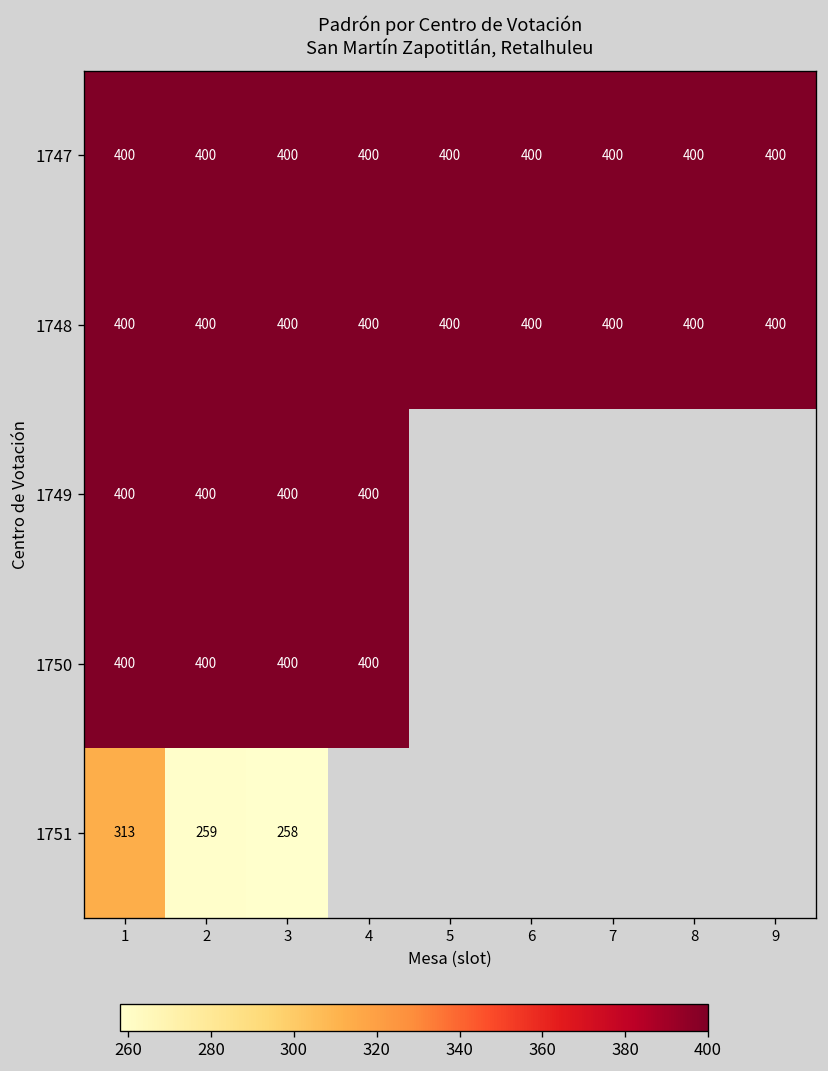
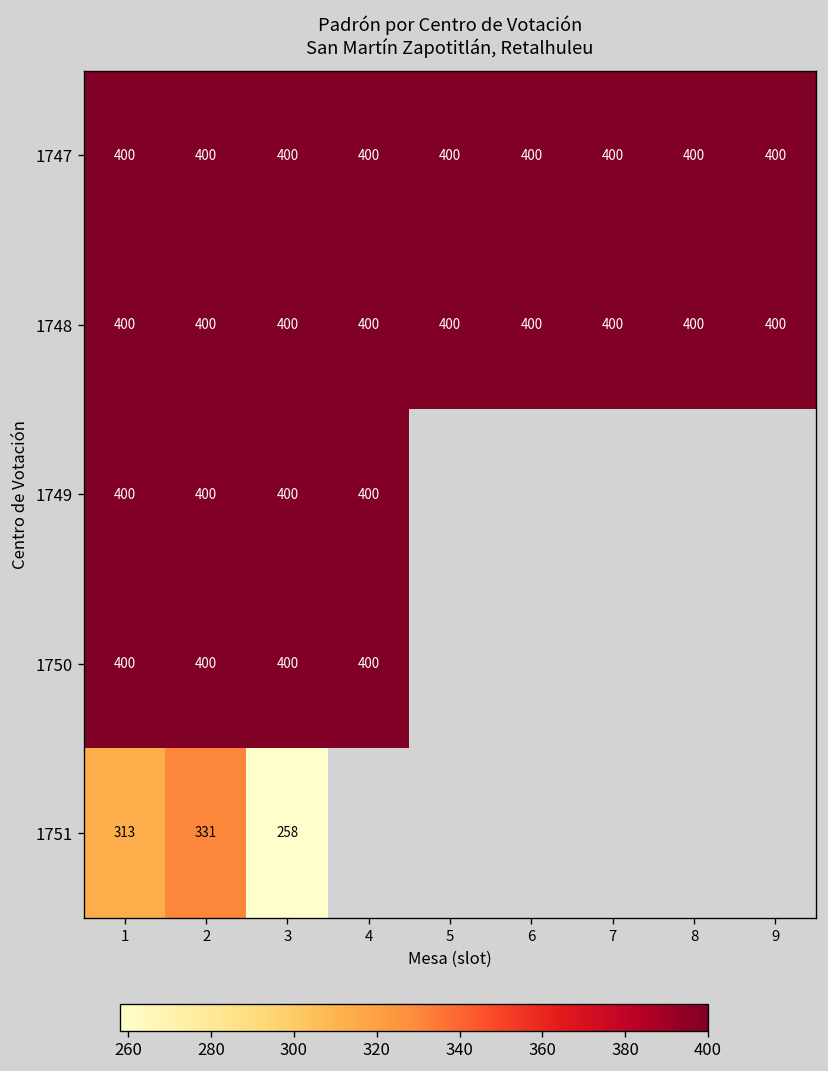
1751, 2: 259 -> 331
